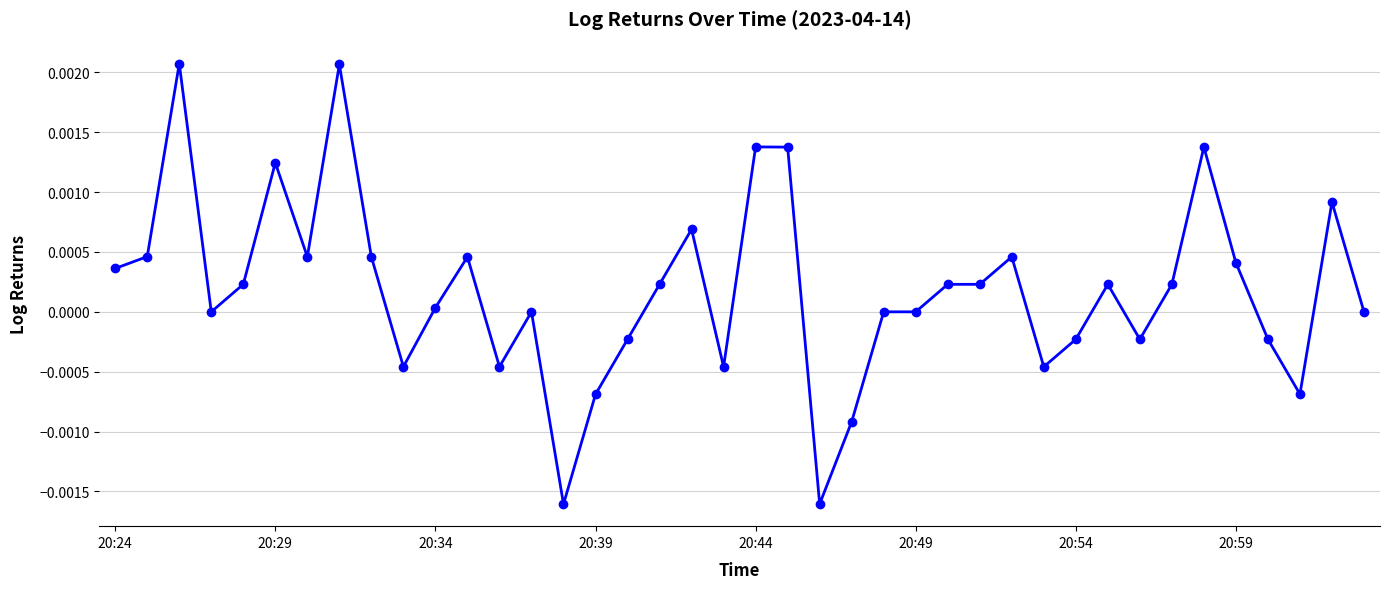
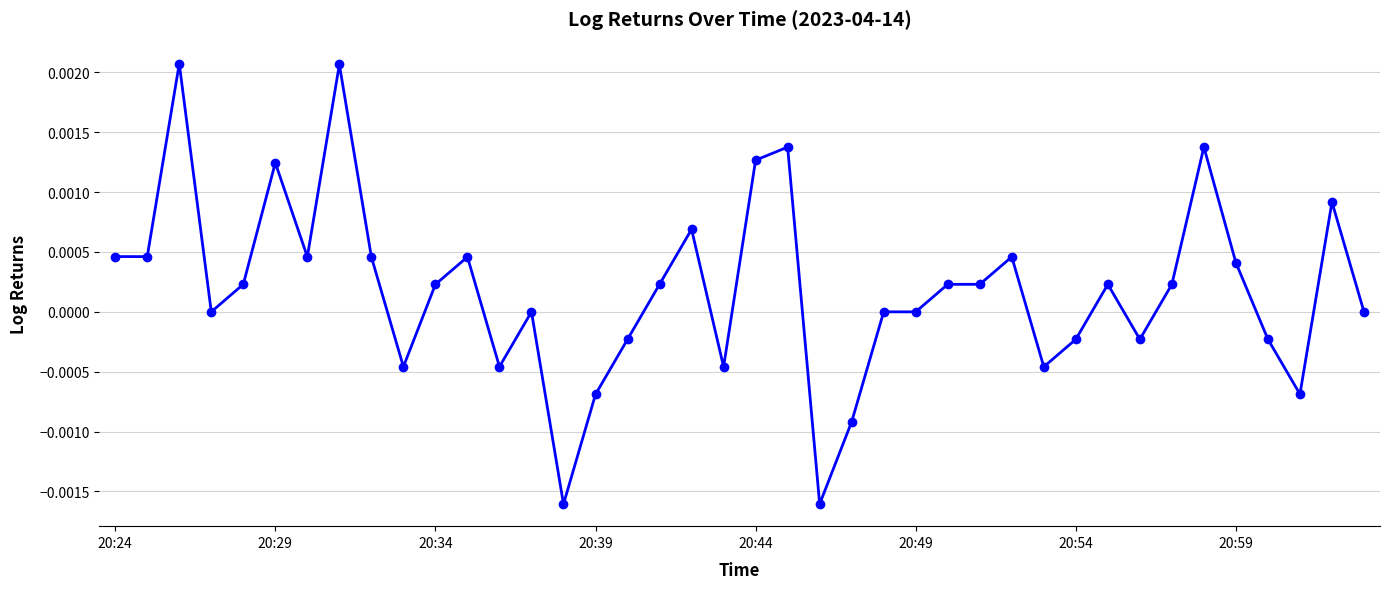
20:24: 0.00036 -> 0.00046
20:34: 0.00003 -> 0.00023
20:44: 0.00138 -> 0.00127
